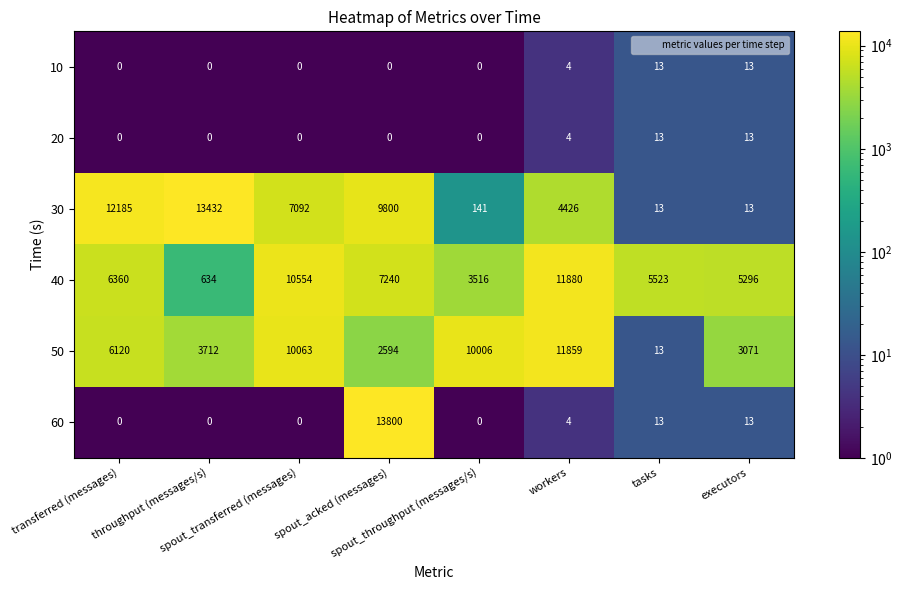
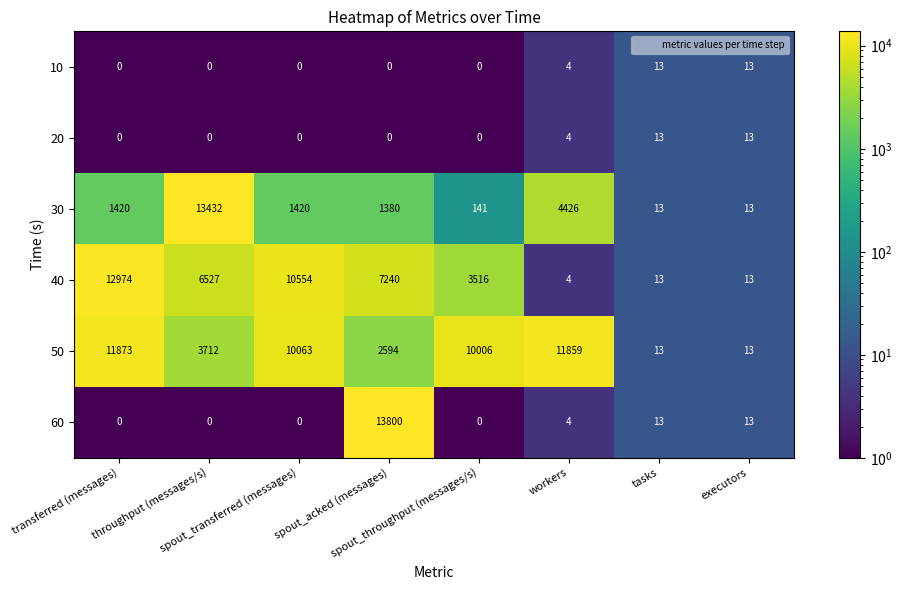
30, transferred (messages): 12185 -> 1420
30, spout_transferred (messages): 7092 -> 1420
30, spout_acked (messages): 9800 -> 1380
40, transferred (messages): 6360 -> 12974
40, throughput (messages/s): 634 -> 6527
40, workers: 11880 -> 4
40, tasks: 5523 -> 13
40, executors: 5296 -> 13
50, transferred (messages): 6120 -> 11873
50, executors: 3071 -> 13
